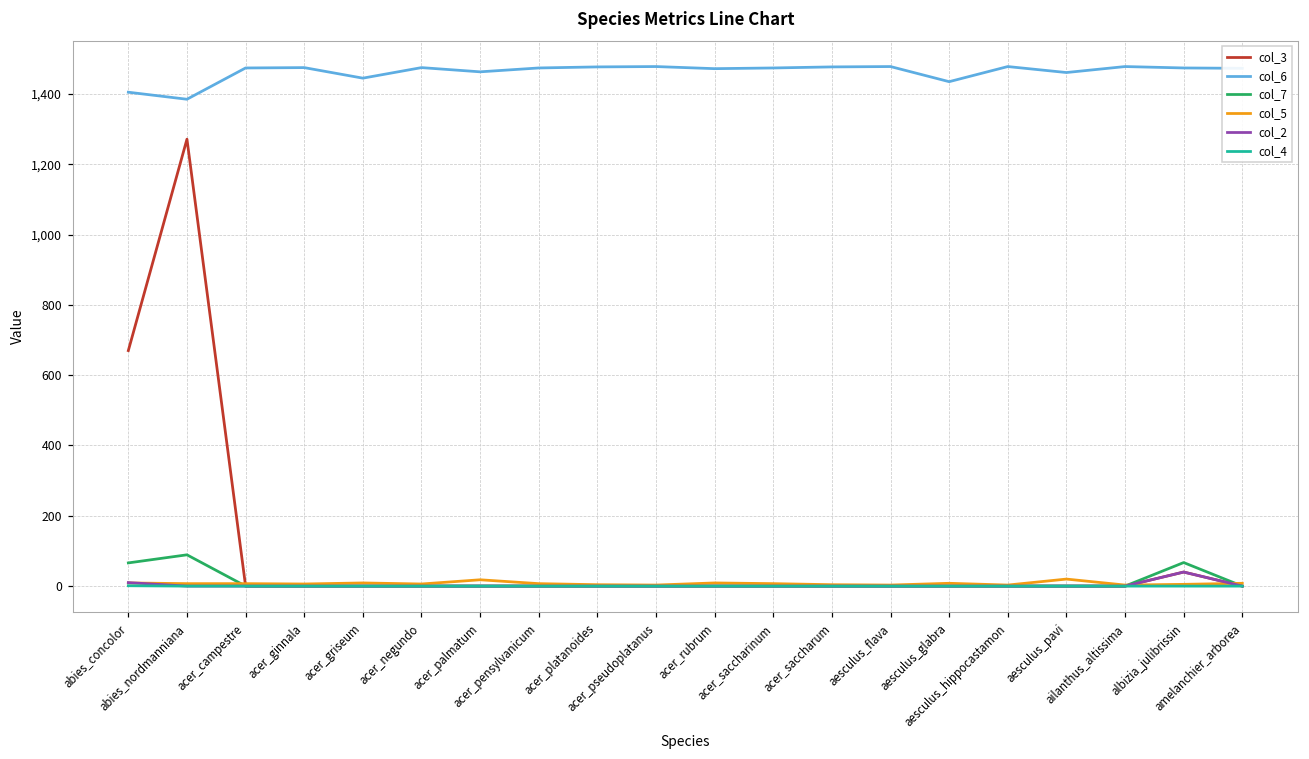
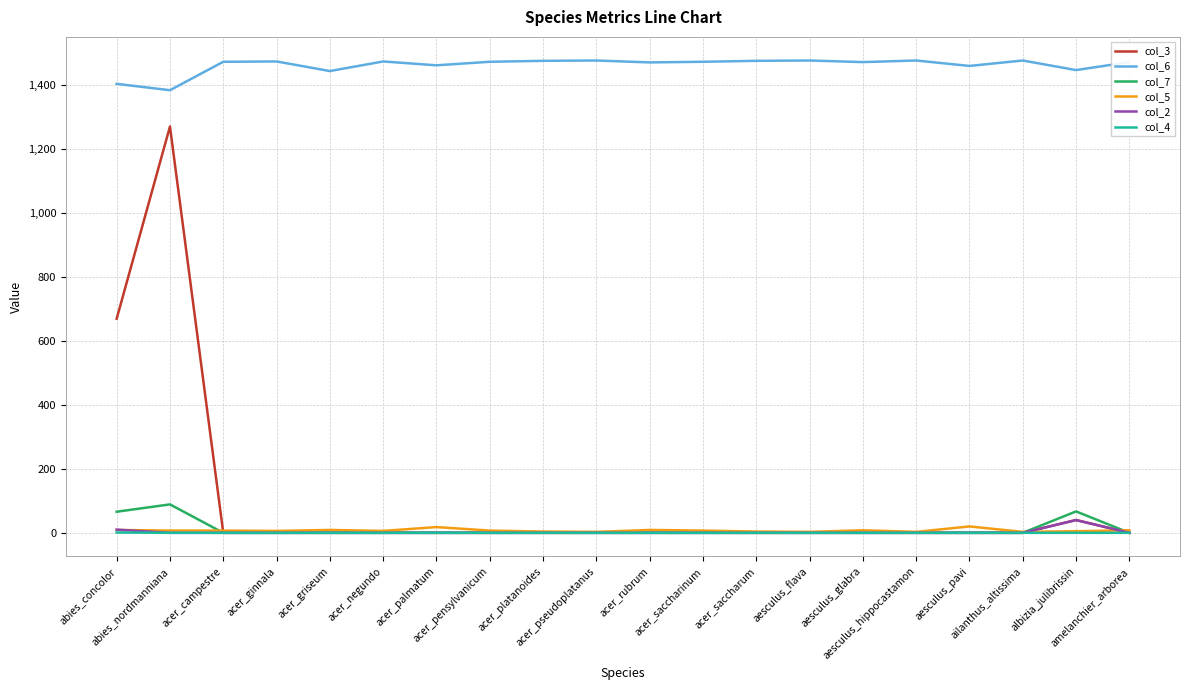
col_6, aesculus_glabra: 1,440 -> 1,470
col_6, albizia_julibrissin: 1,470 -> 1,450
